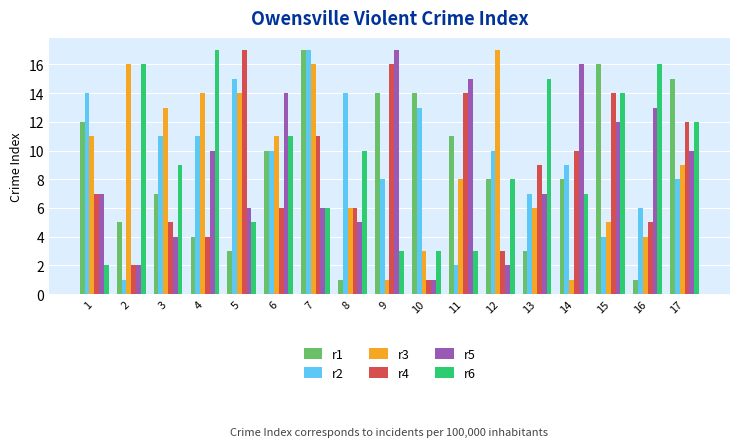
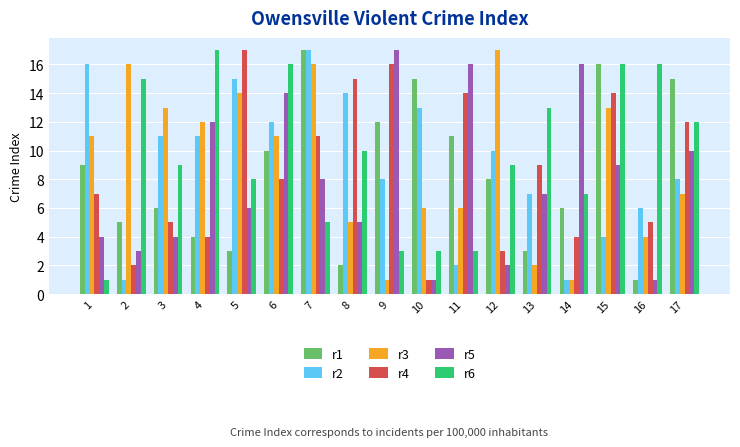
r1, 1: 12 -> 9
r2, 1: 14 -> 16
r5, 1: 7 -> 4
r6, 1: 2 -> 1
r5, 2: 2 -> 3
r6, 2: 16 -> 15
r1, 3: 7 -> 6
r3, 4: 14 -> 12
r5, 4: 10 -> 12
r6, 5: 5 -> 8
r2, 6: 10 -> 12
r4, 6: 6 -> 8
r6, 6: 11 -> 16
r5, 7: 6 -> 8
r6, 7: 6 -> 5
r1, 8: 1 -> 2
r3, 8: 6 -> 5
r4, 8: 6 -> 15
r1, 9: 14 -> 12
r1, 10: 14 -> 15
r3, 10: 3 -> 6
r3, 11: 8 -> 6
r5, 11: 15 -> 16
r6, 12: 8 -> 9
r3, 13: 6 -> 2
r6, 13: 15 -> 13
r1, 14: 8 -> 6
r2, 14: 9 -> 1
r4, 14: 10 -> 4
r3, 15: 5 -> 13
r5, 15: 12 -> 9
r6, 15: 14 -> 16
r5, 16: 13 -> 1
r3, 17: 9 -> 7
